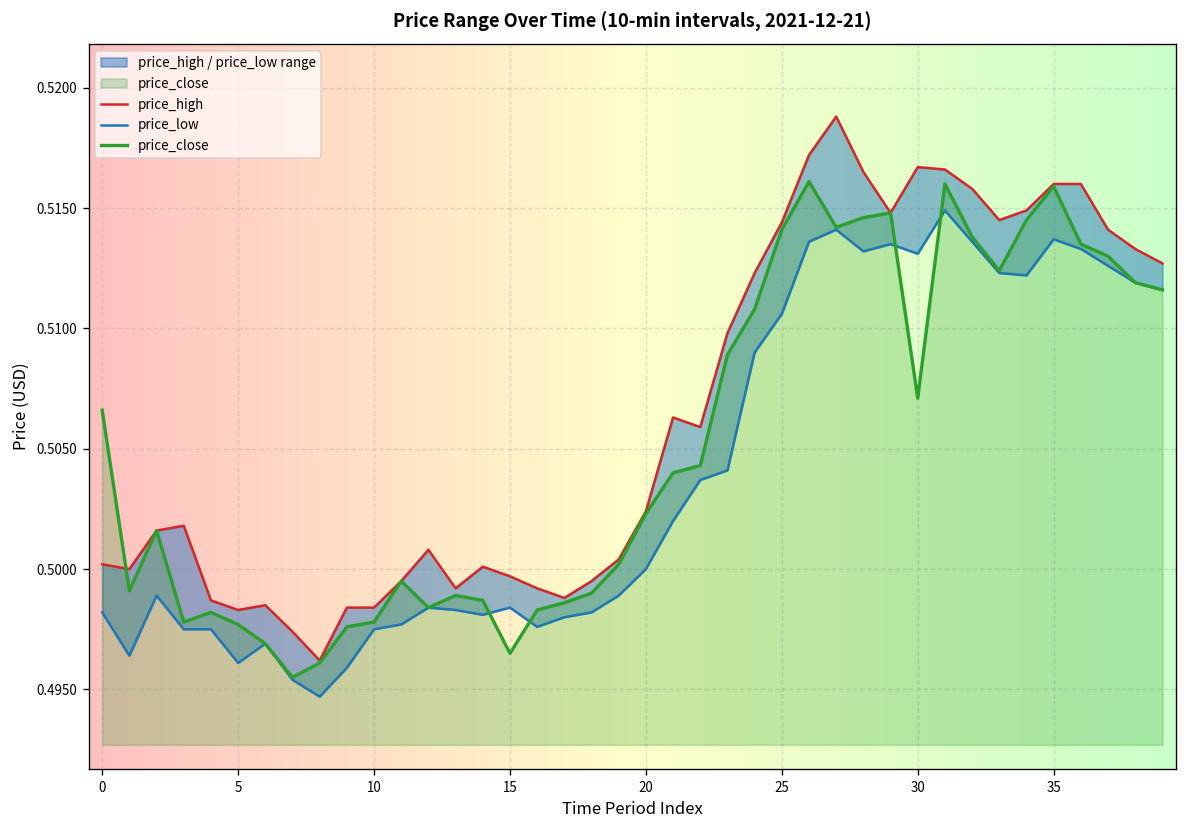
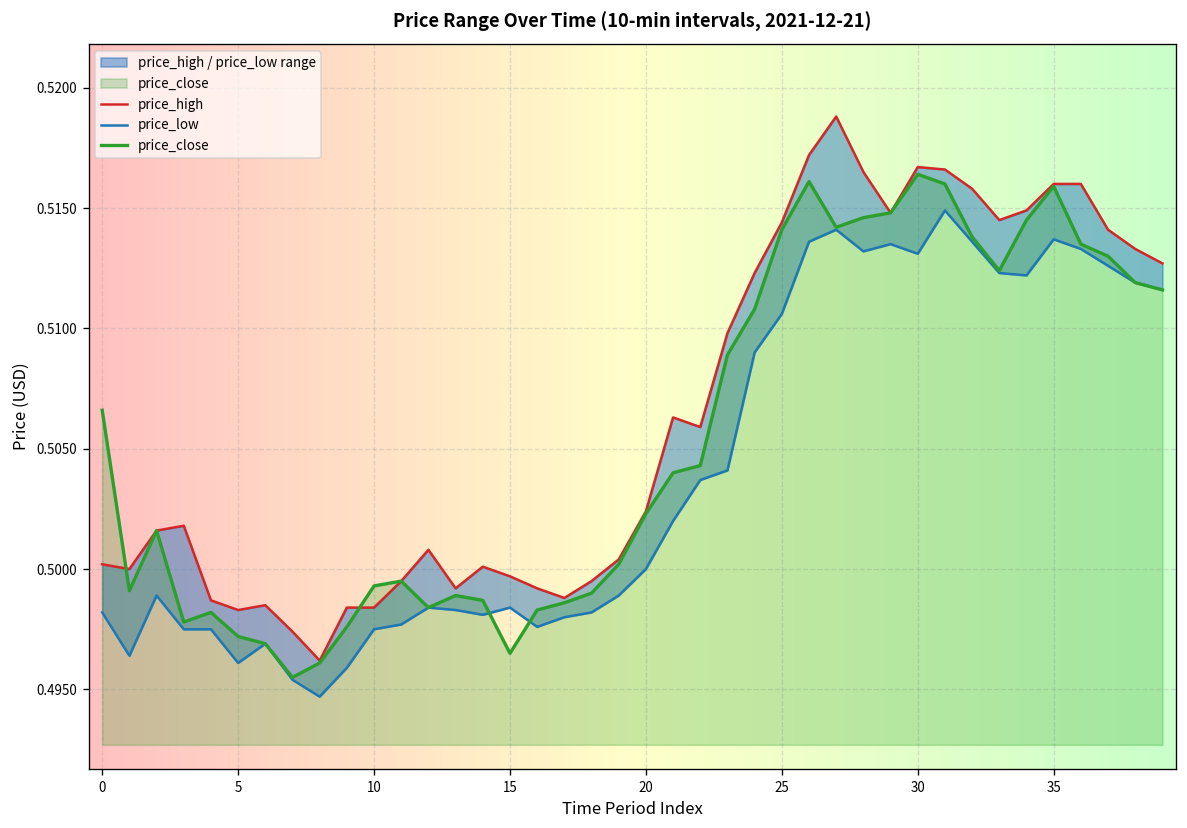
price_close, 5: 0.4977 -> 0.4972
price_close, 10: 0.4978 -> 0.4993
price_close, 30: 0.5071 -> 0.5164
